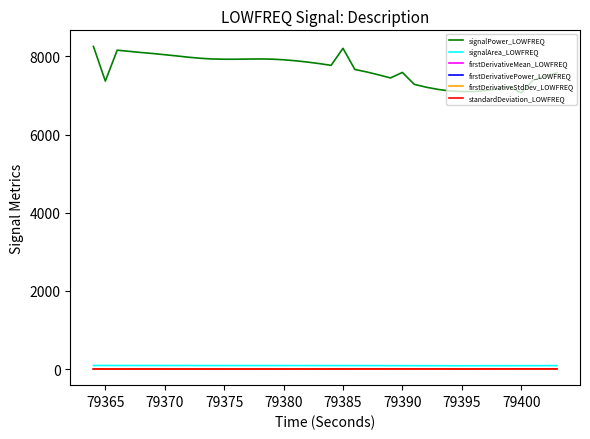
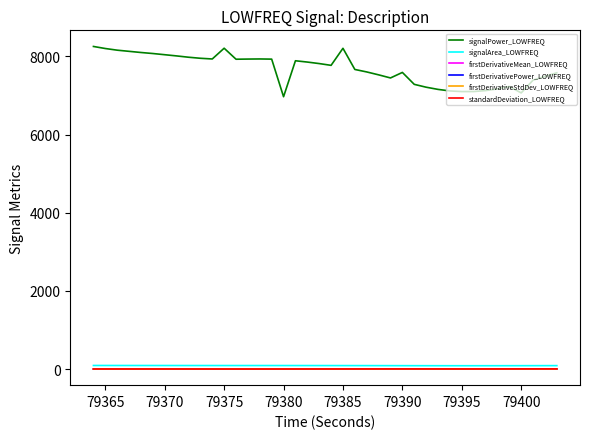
signalPower_LOWFREQ, 79365: 7400 -> 8200
signalPower_LOWFREQ, 79375: 7900 -> 8200
signalPower_LOWFREQ, 79380: 7900 -> 7000
